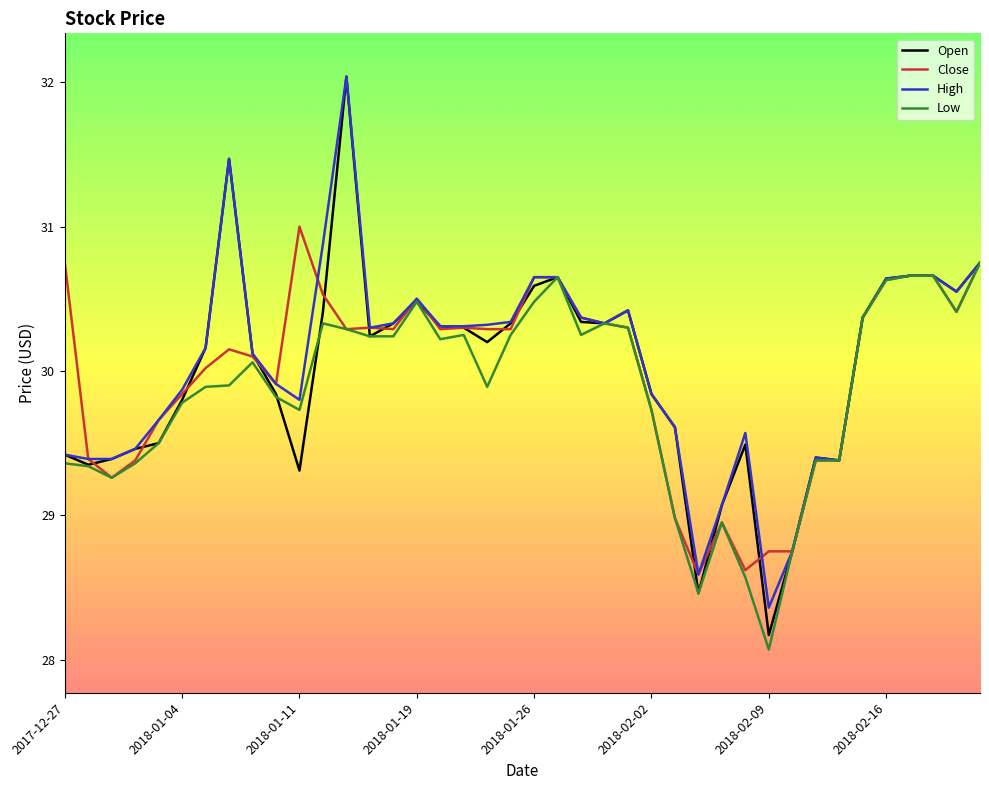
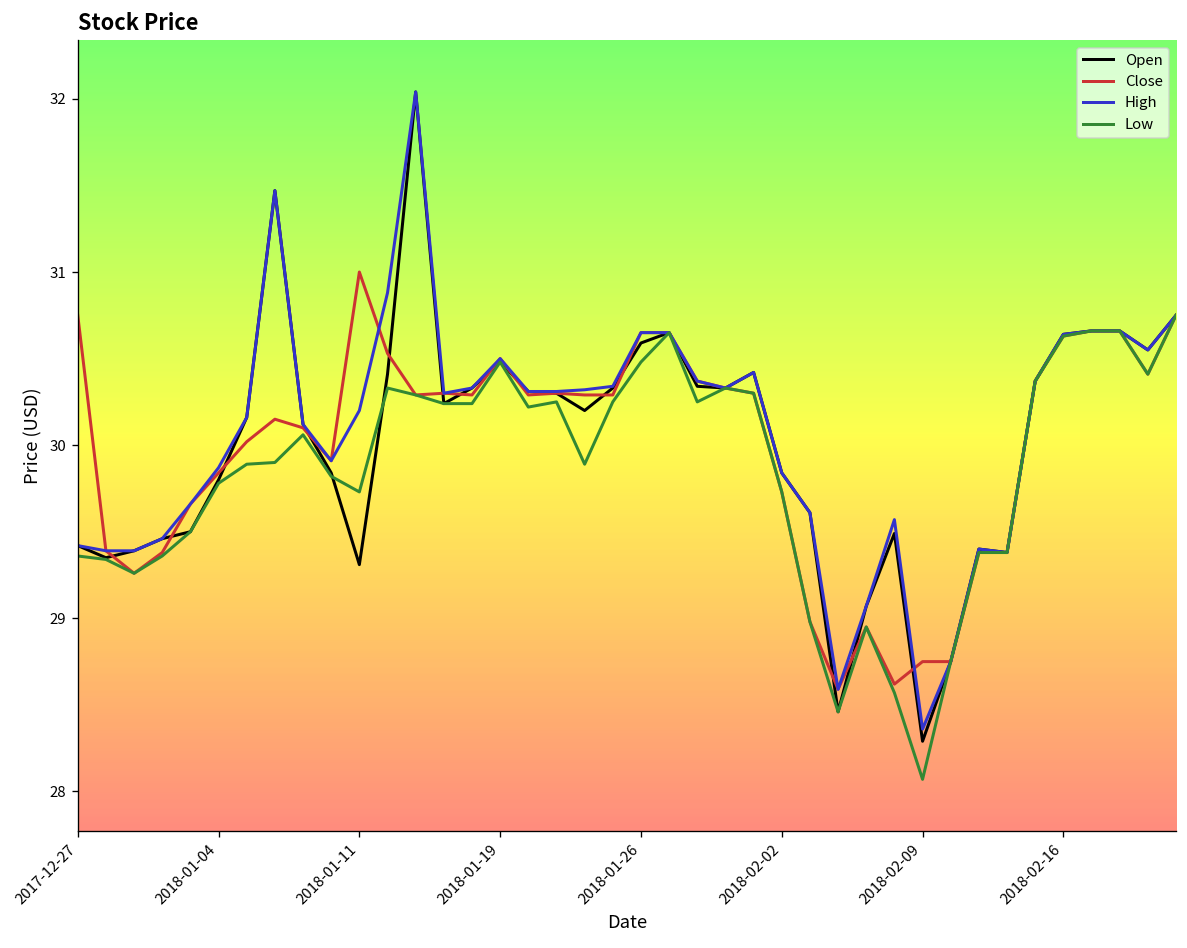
High, 2018-01-11: 29.8 -> 30.2
Open, 2018-02-09: 28.17 -> 28.29
